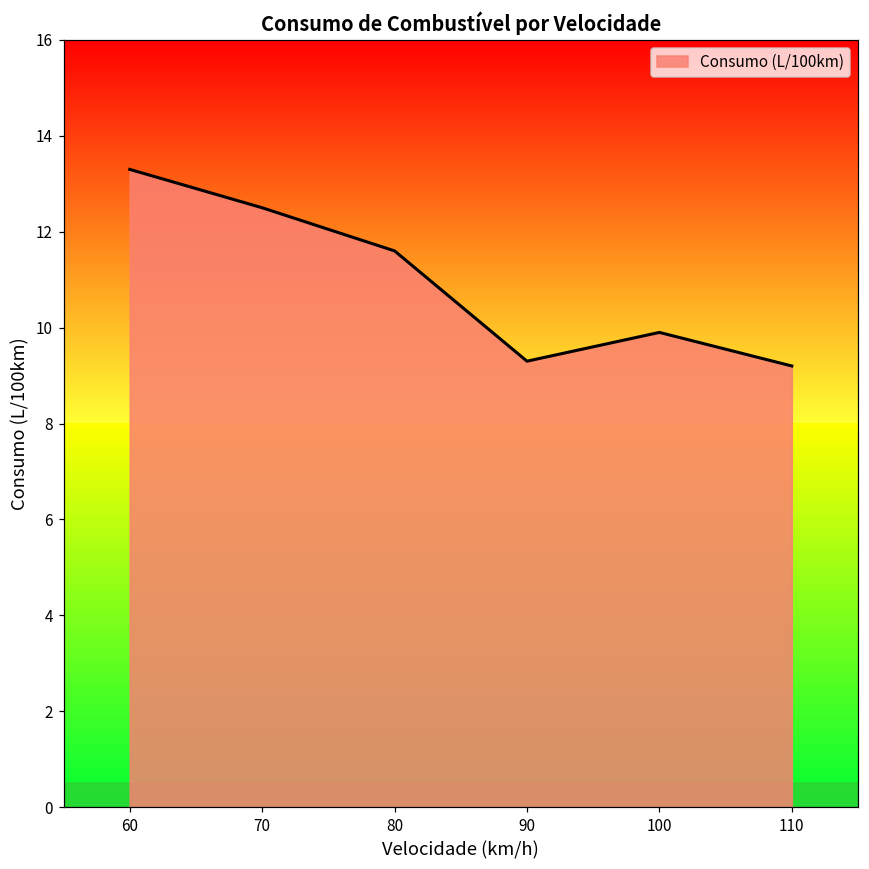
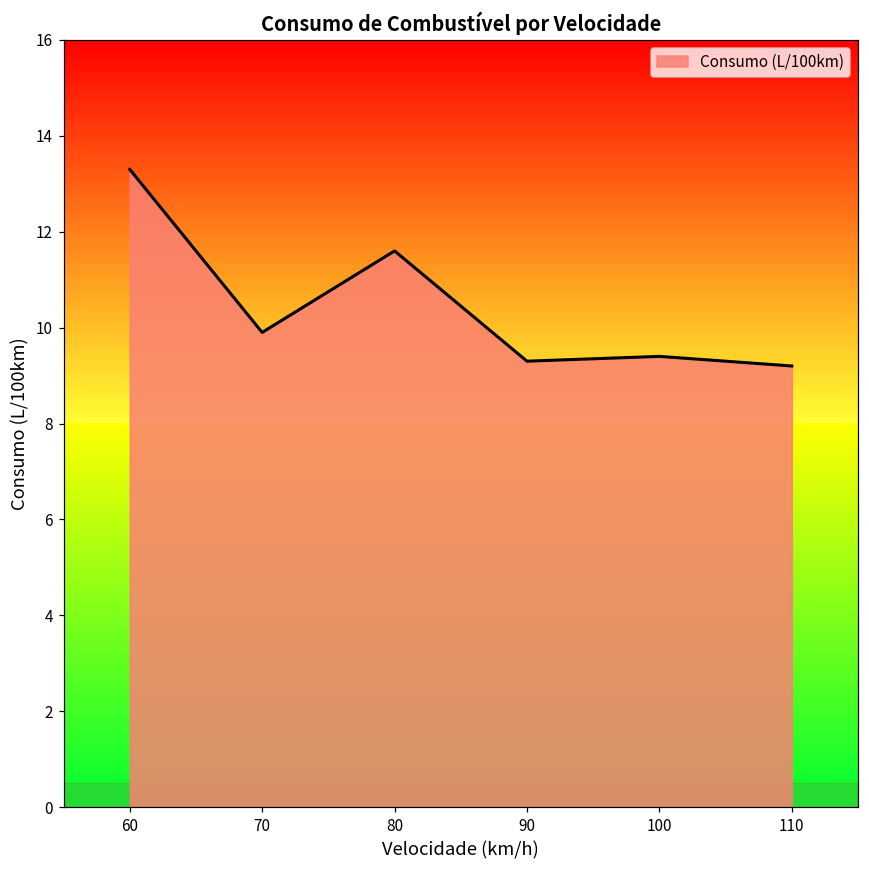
70: 12.5 -> 9.9
100: 9.9 -> 9.4
